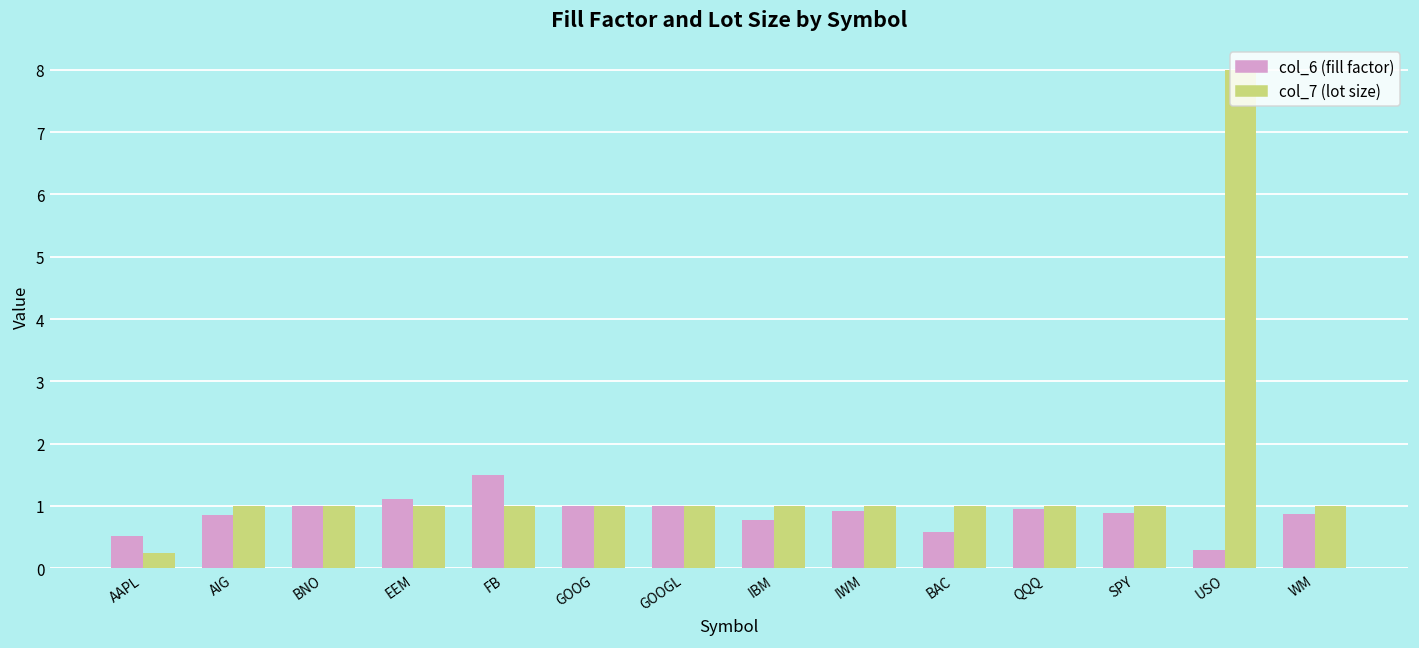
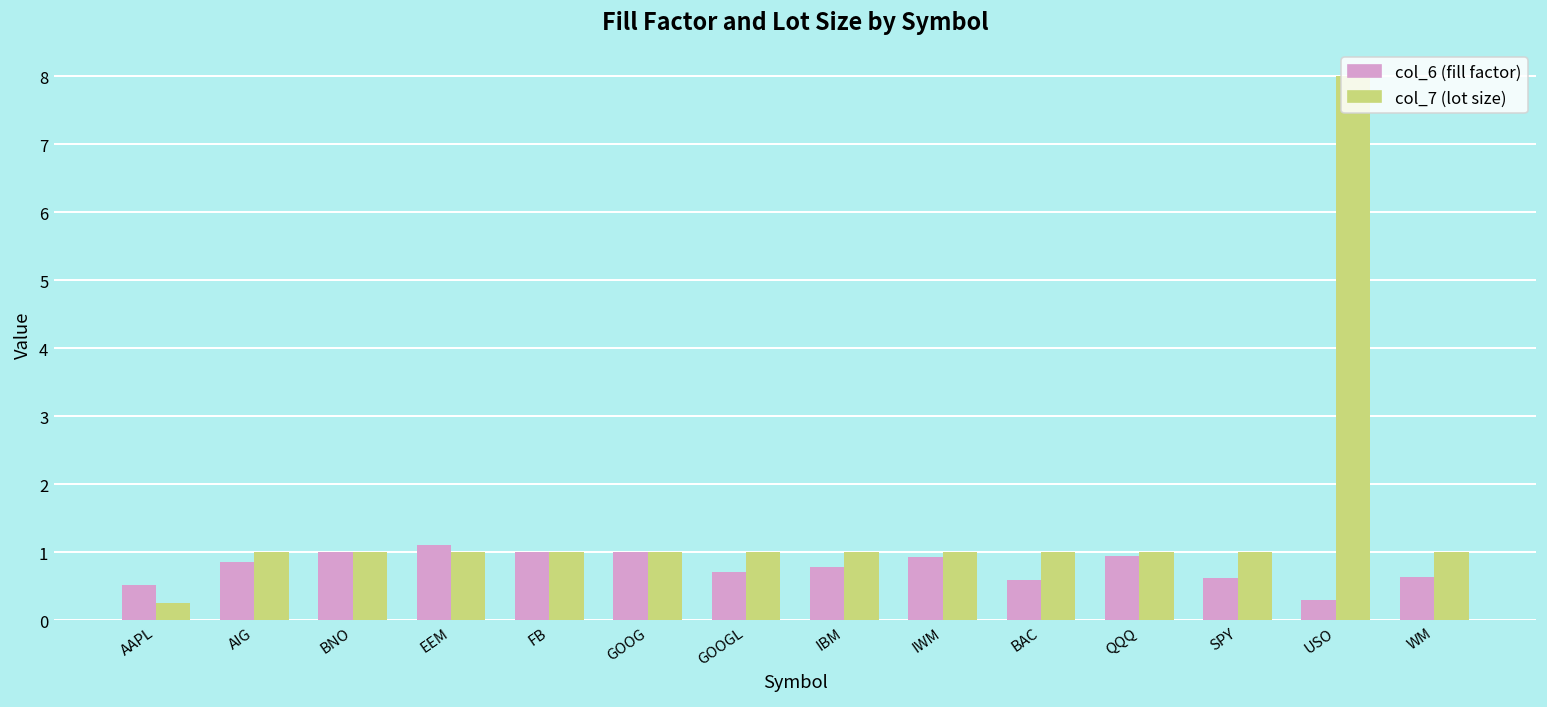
col_6 (fill factor), FB: 1.5 -> 1.0
col_6 (fill factor), GOOGL: 1.0 -> 0.7
col_6 (fill factor), SPY: 0.9 -> 0.6
col_6 (fill factor), WM: 0.9 -> 0.6
